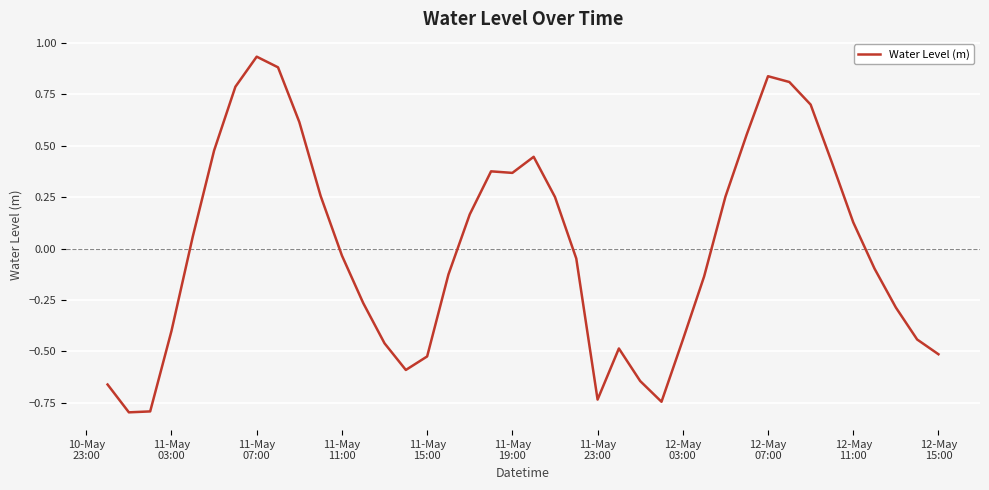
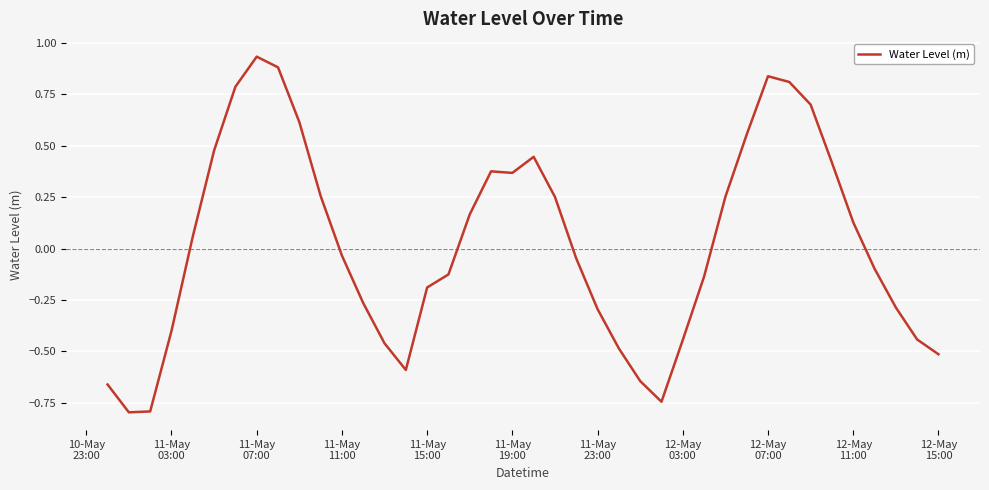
11-May 15:00: -0.52 -> -0.19
11-May 23:00: -0.73 -> -0.29
